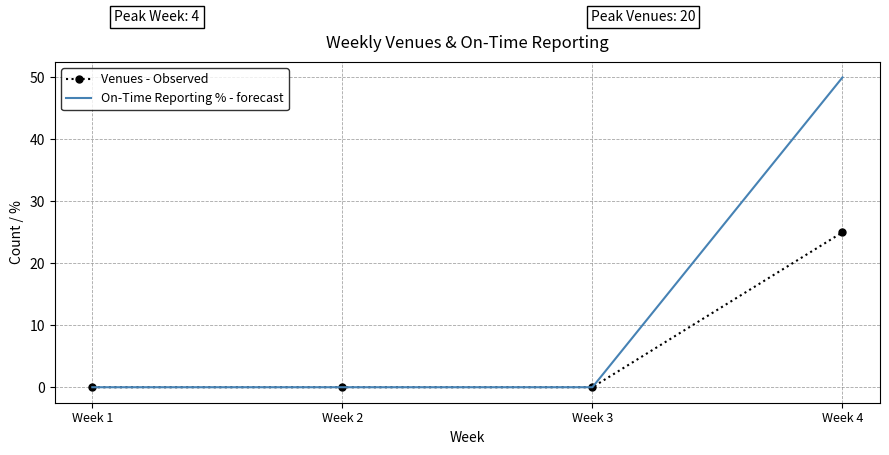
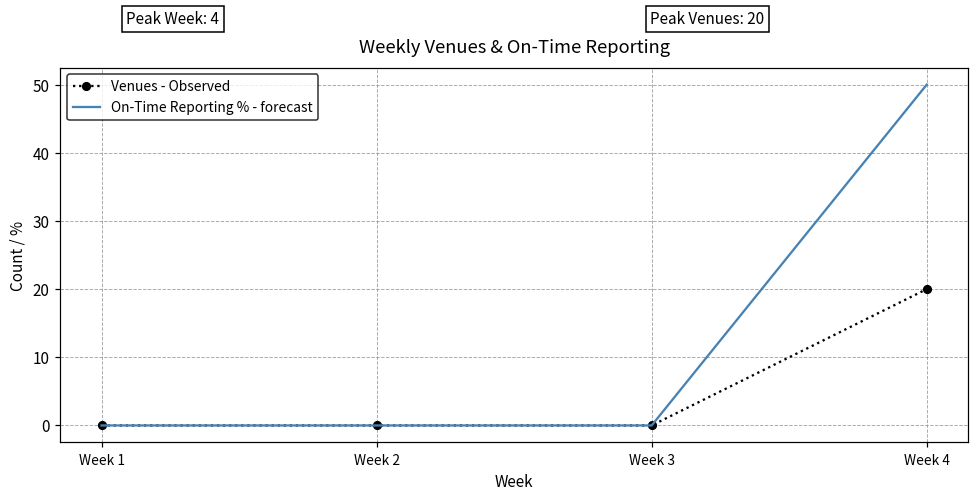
Venues - Observed, Week 4: 25 -> 20
